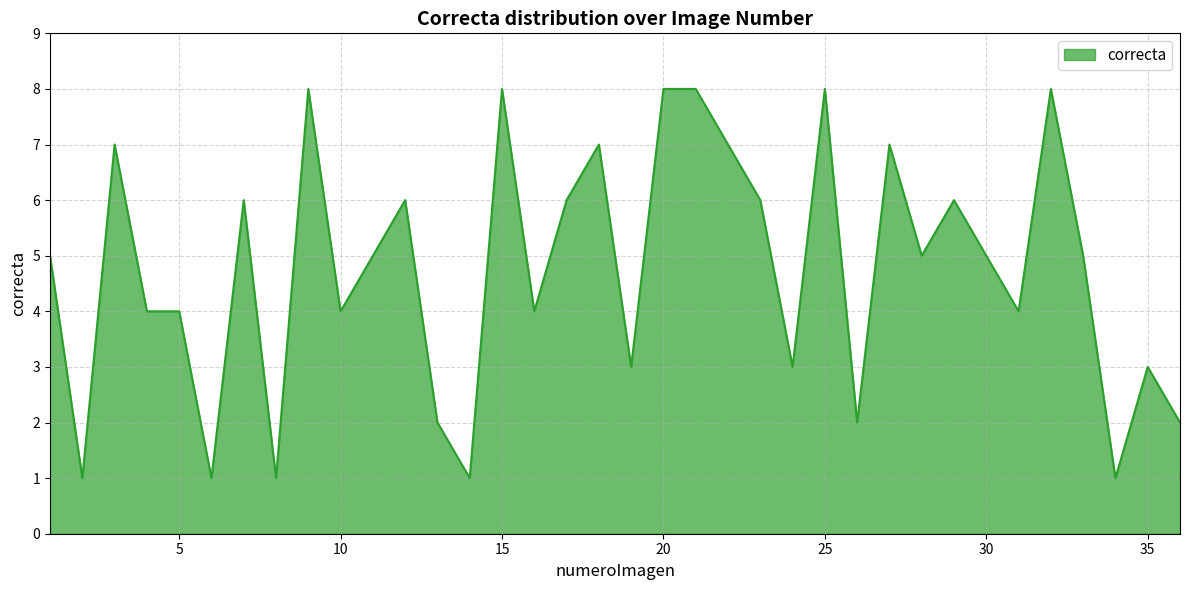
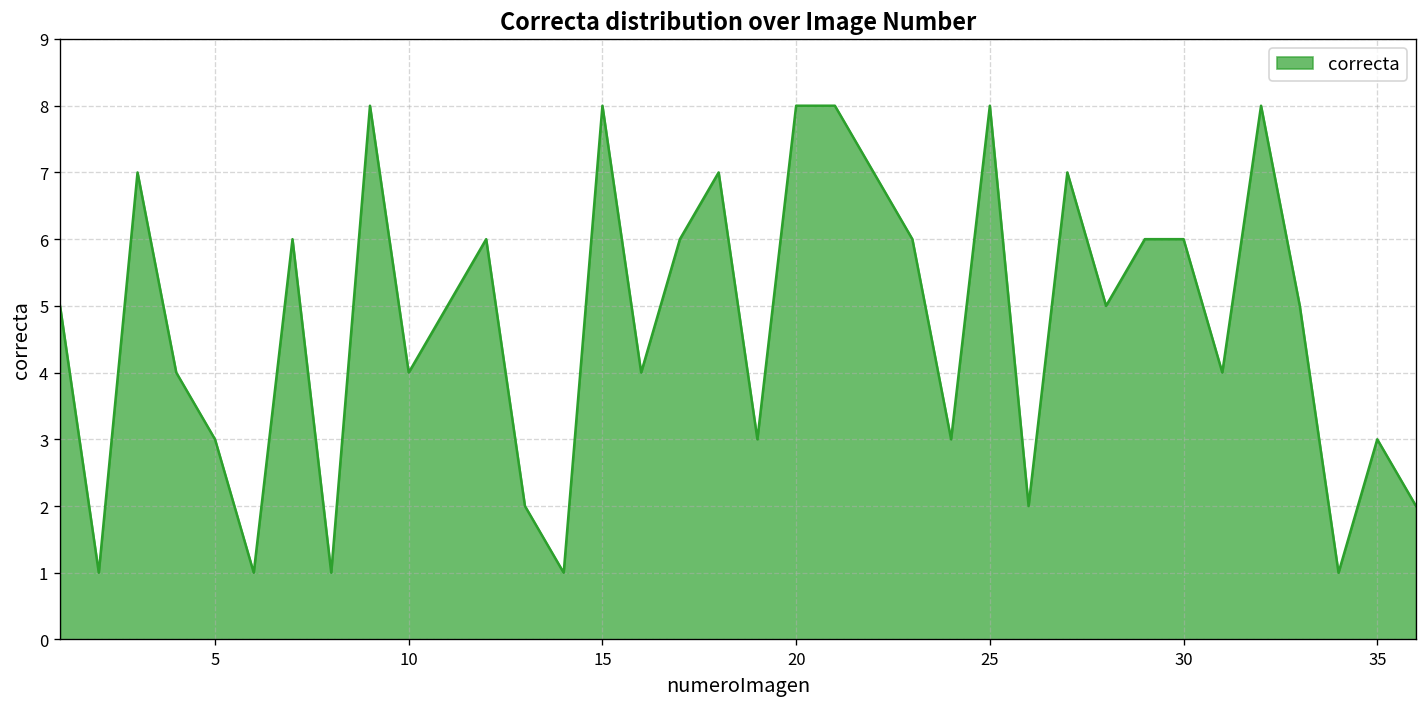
5: 4 -> 3
30: 5 -> 6
